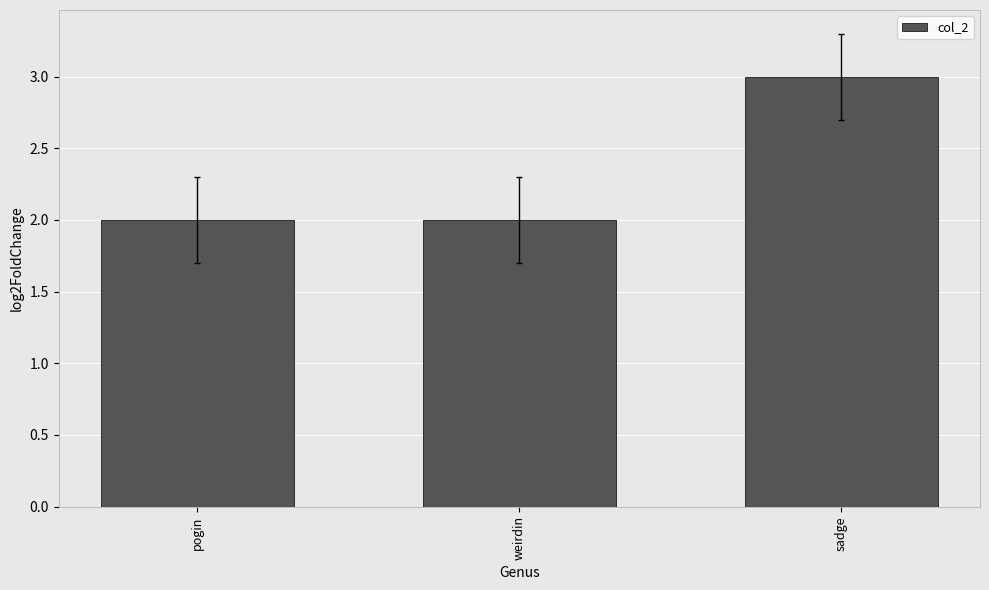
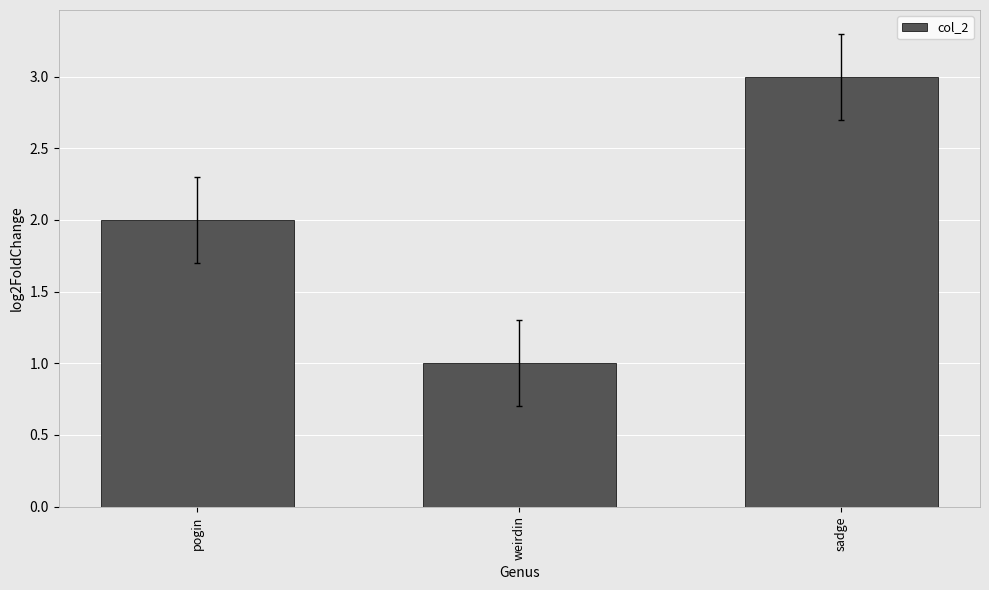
col_2, weirdin: 2 -> 1
